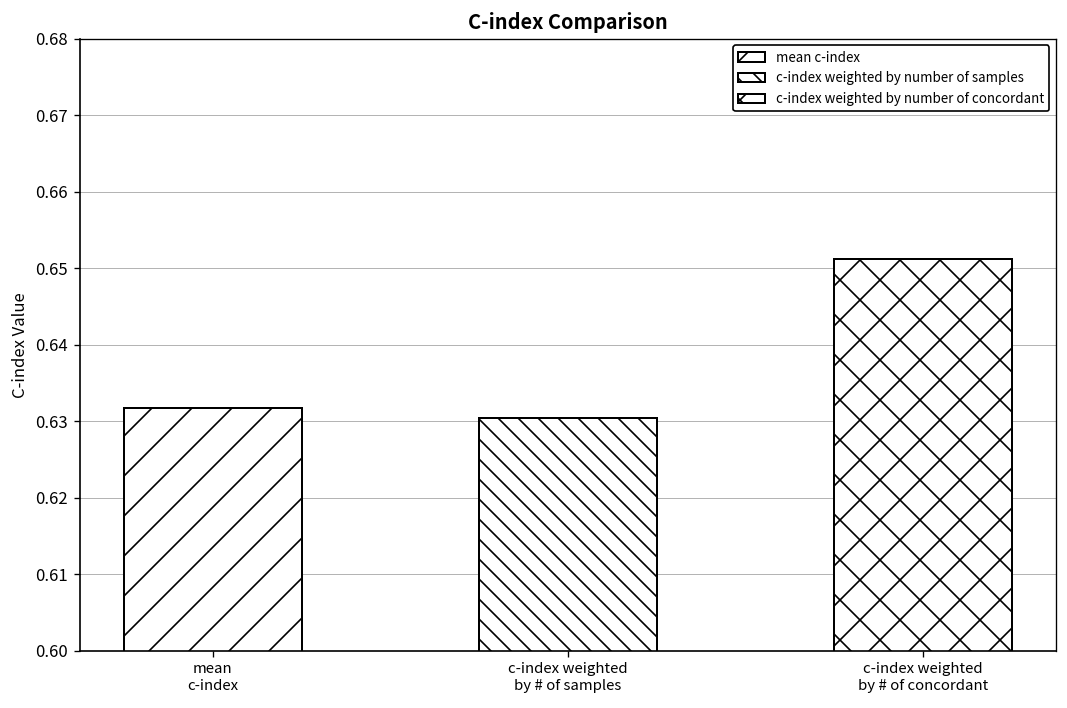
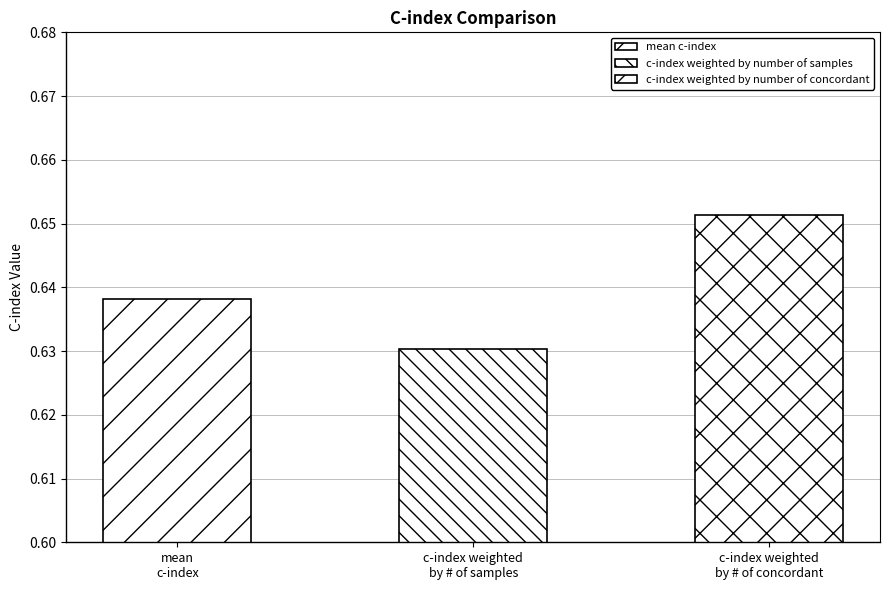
mean c-index: 0.632 -> 0.638
